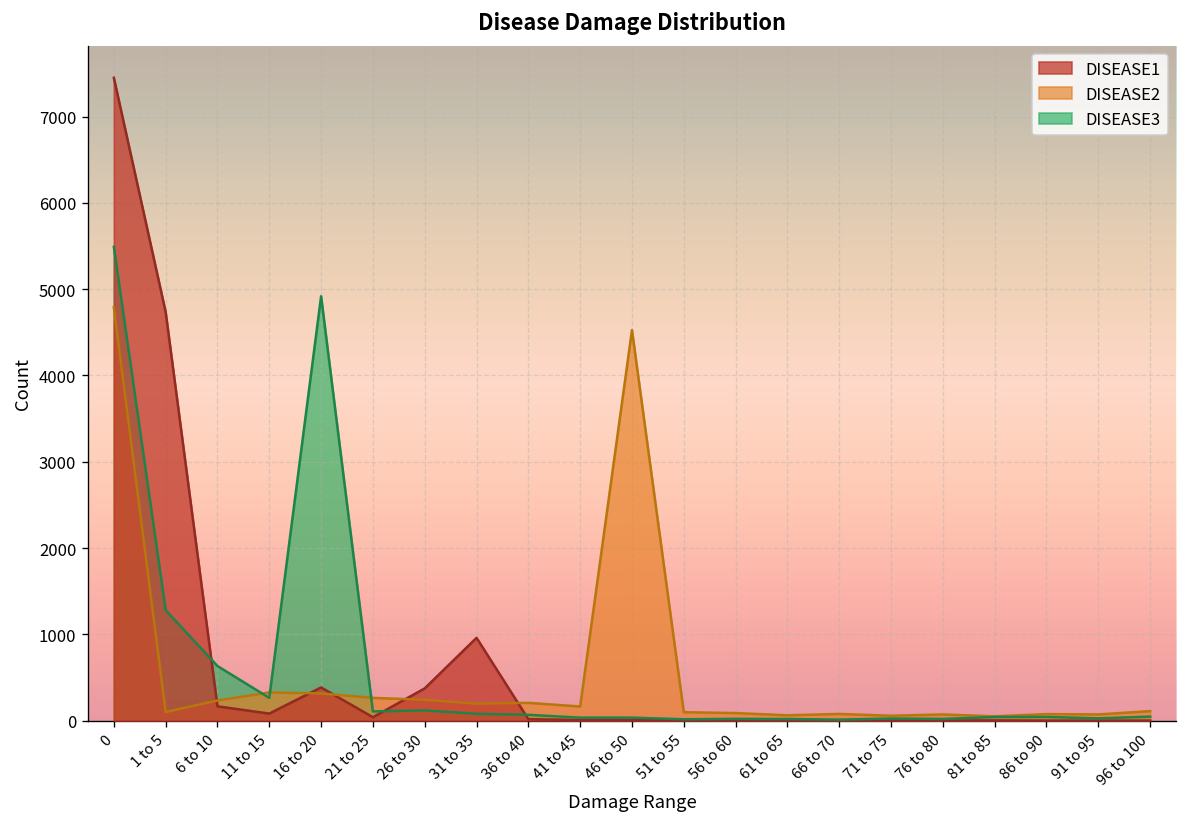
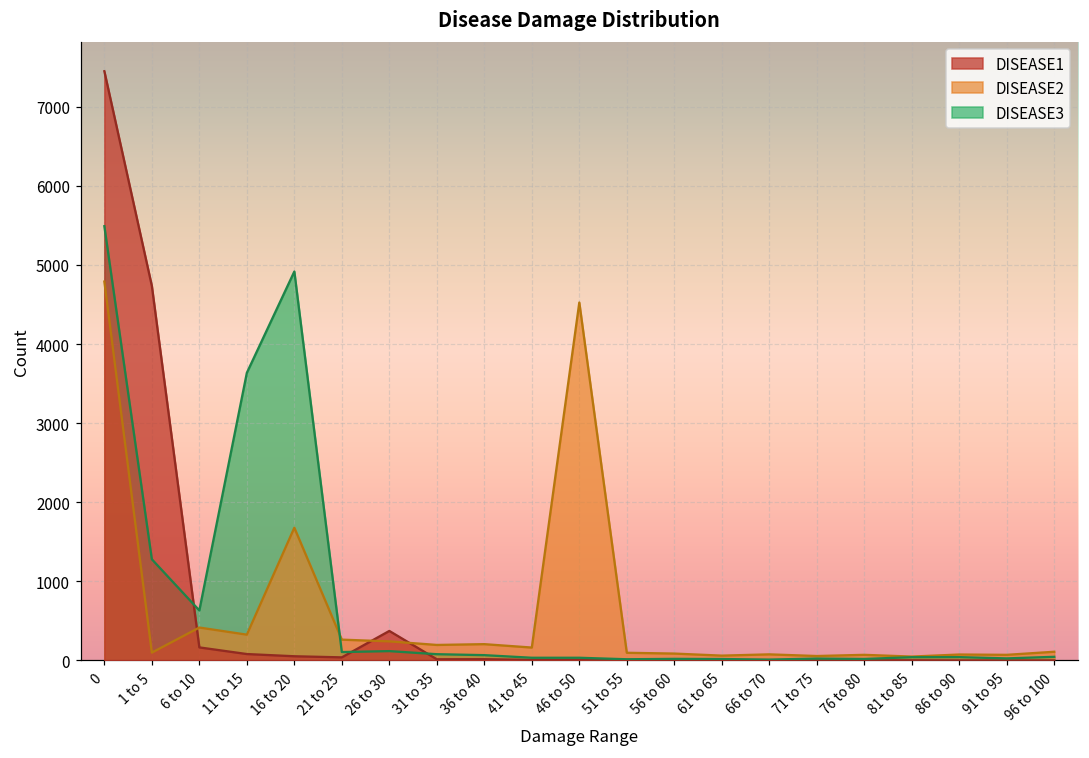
DISEASE2, 6 to 10: 200 -> 400
DISEASE3, 11 to 15: 300 -> 3600
DISEASE1, 16 to 20: 400 -> 100
DISEASE2, 16 to 20: 300 -> 1700
DISEASE1, 31 to 35: 1000 -> 0
